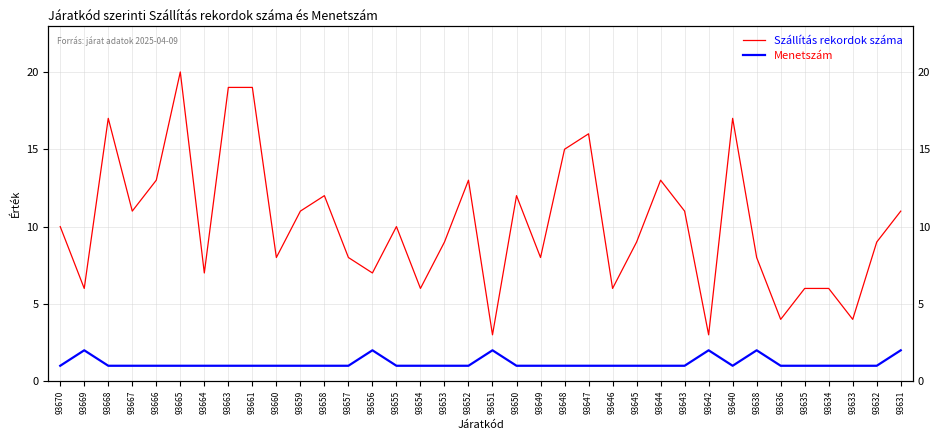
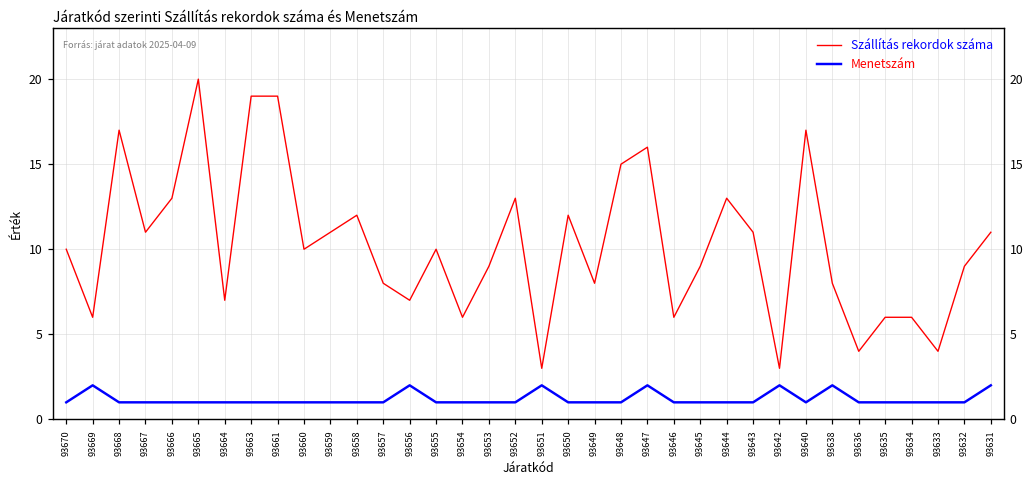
Szállítás rekordok száma, 93660: 8 -> 10
Menetszám, 93647: 1 -> 2
